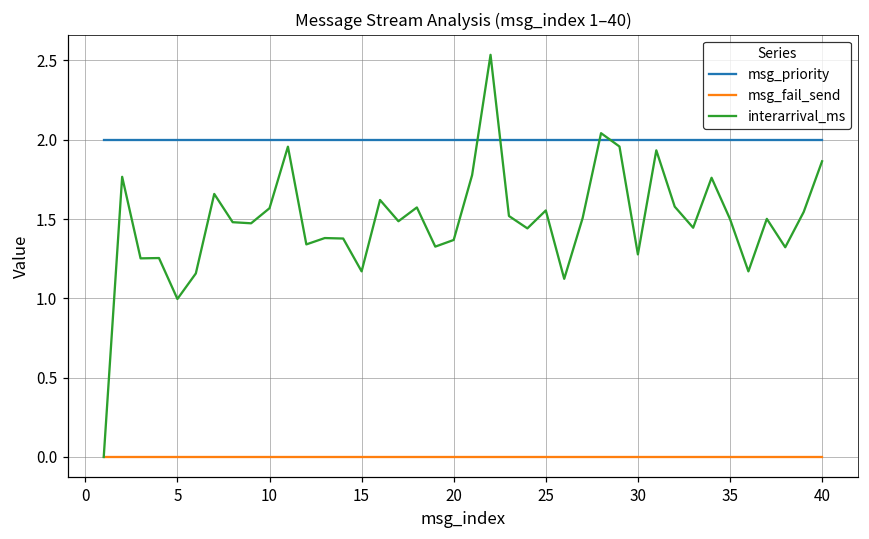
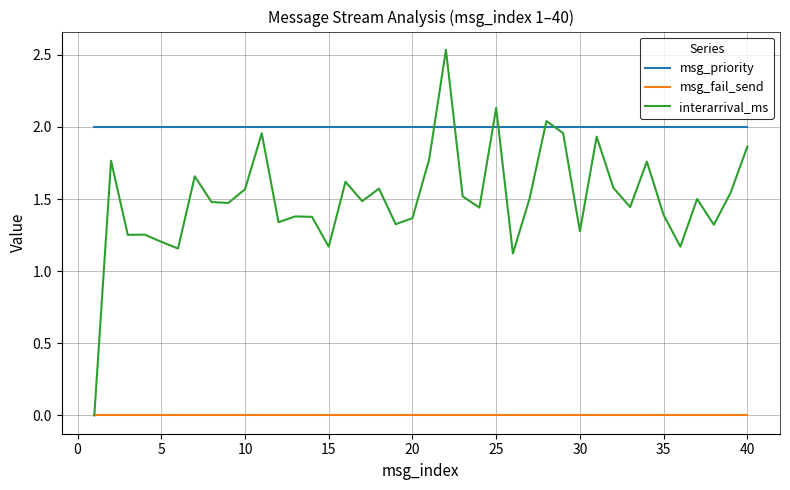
interarrival_ms, 5: 1.00 -> 1.20
interarrival_ms, 25: 1.55 -> 2.13
interarrival_ms, 35: 1.50 -> 1.39
